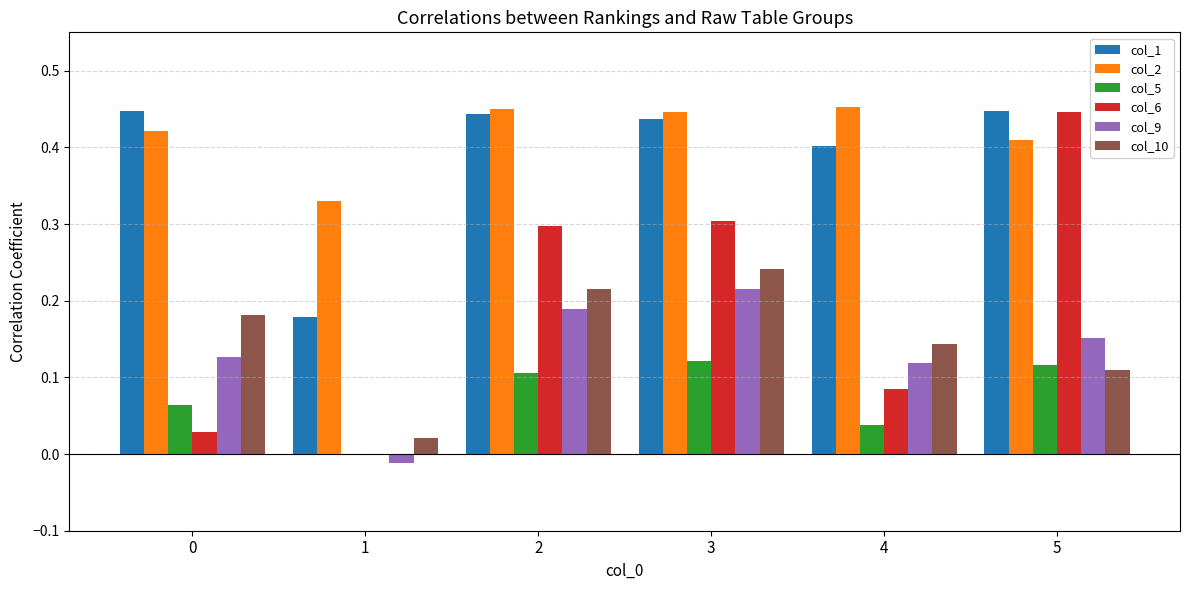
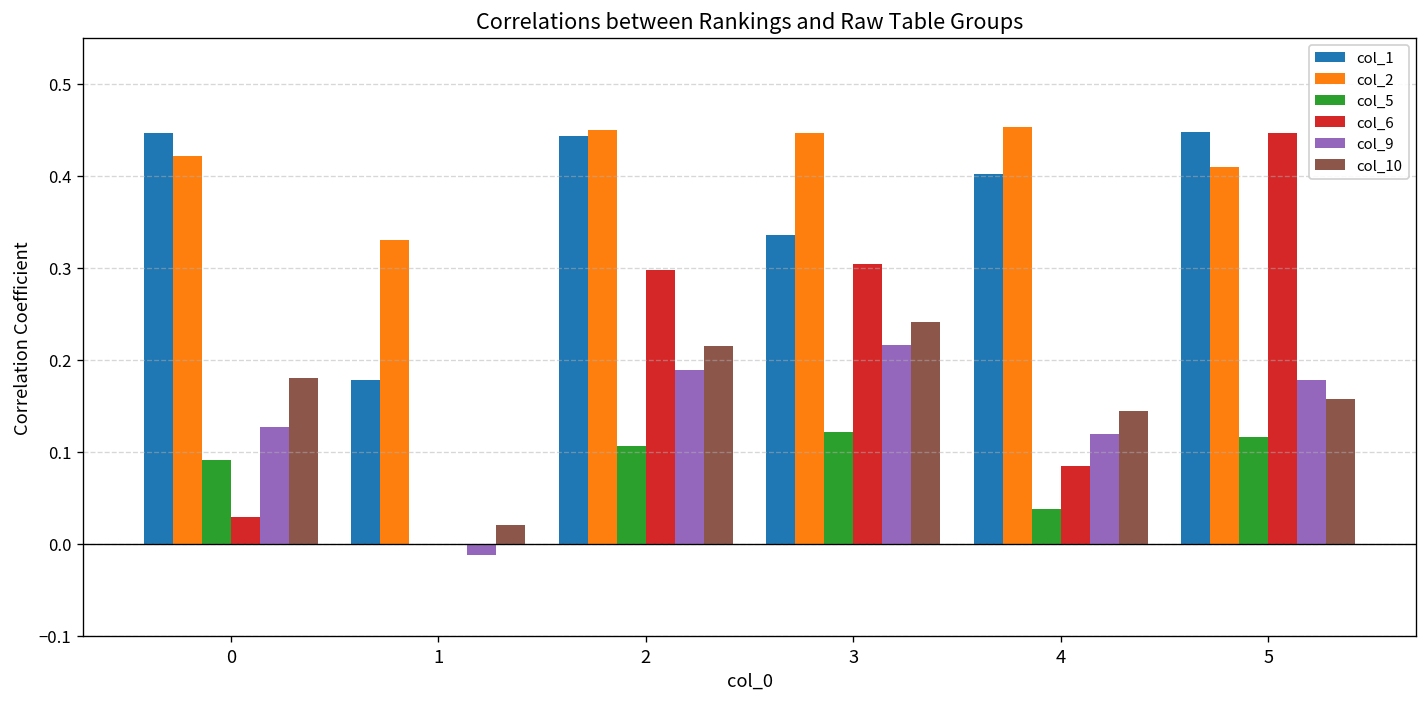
col_5, 0: 0.06 -> 0.09
col_1, 3: 0.44 -> 0.34
col_9, 5: 0.15 -> 0.18
col_10, 5: 0.11 -> 0.16
